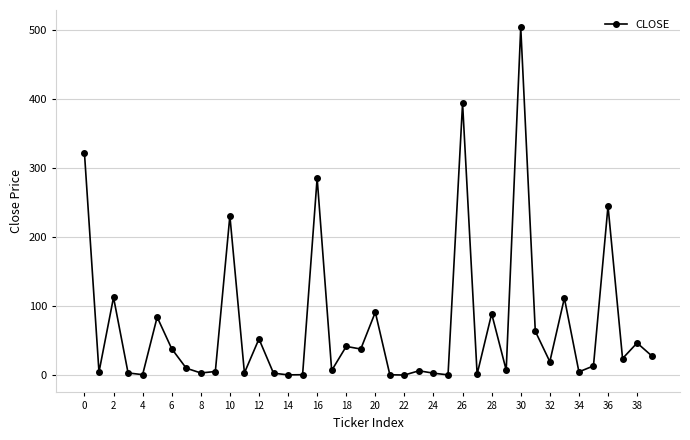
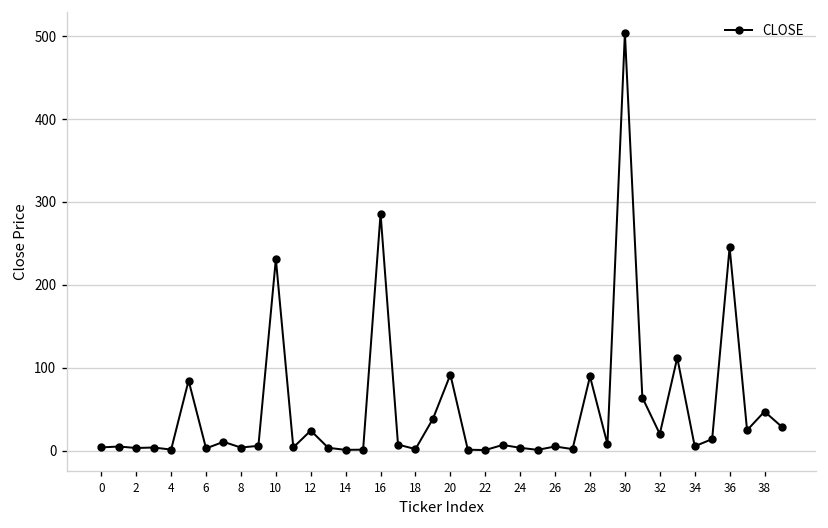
0: 320 -> 0
2: 110 -> 0
6: 40 -> 0
12: 50 -> 20
18: 40 -> 0
26: 390 -> 0
